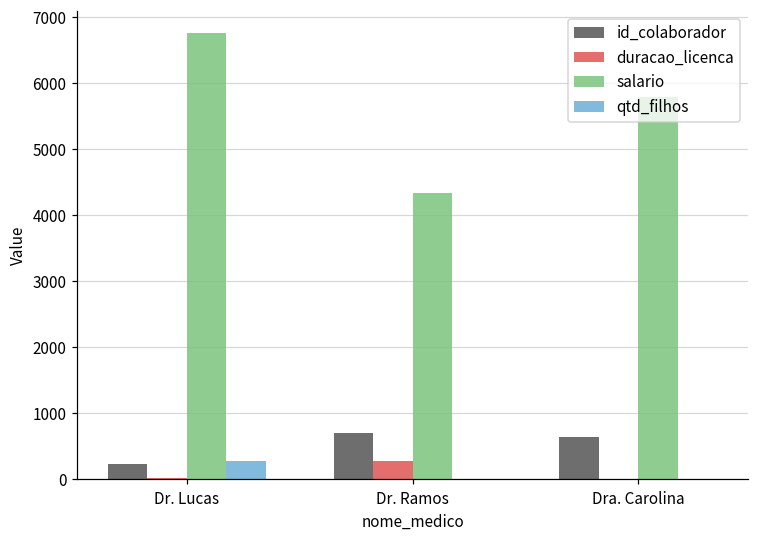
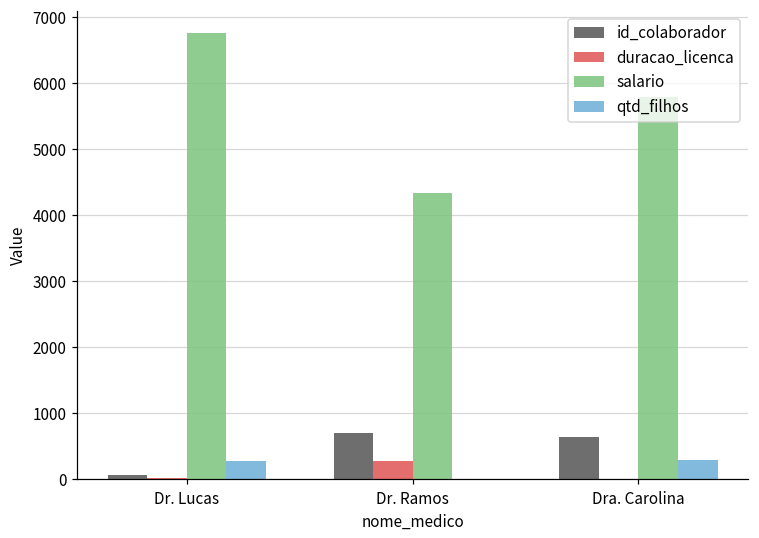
id_colaborador, Dr. Lucas: 200 -> 100
qtd_filhos, Dra. Carolina: 0 -> 300
